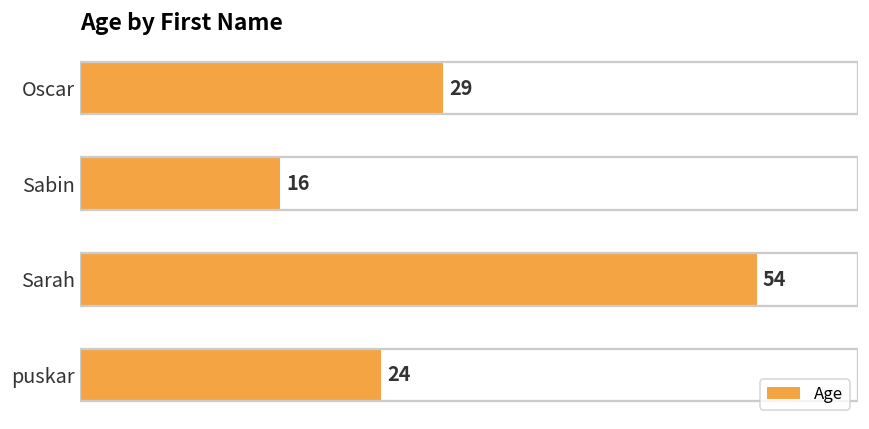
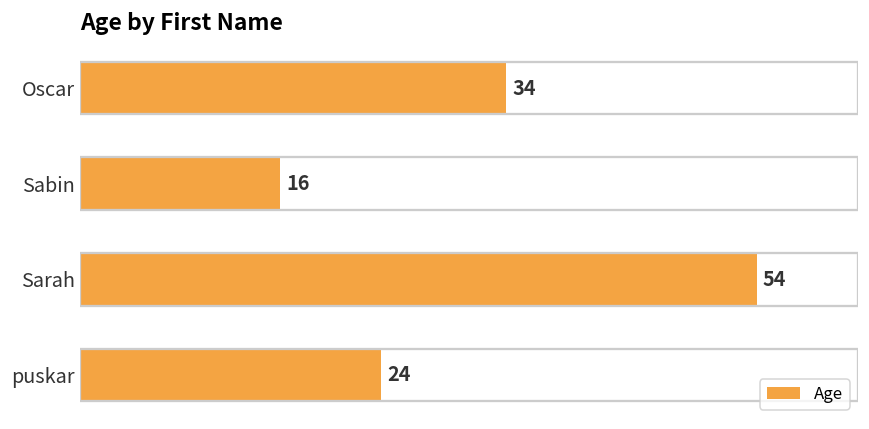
Oscar: 29 -> 34
